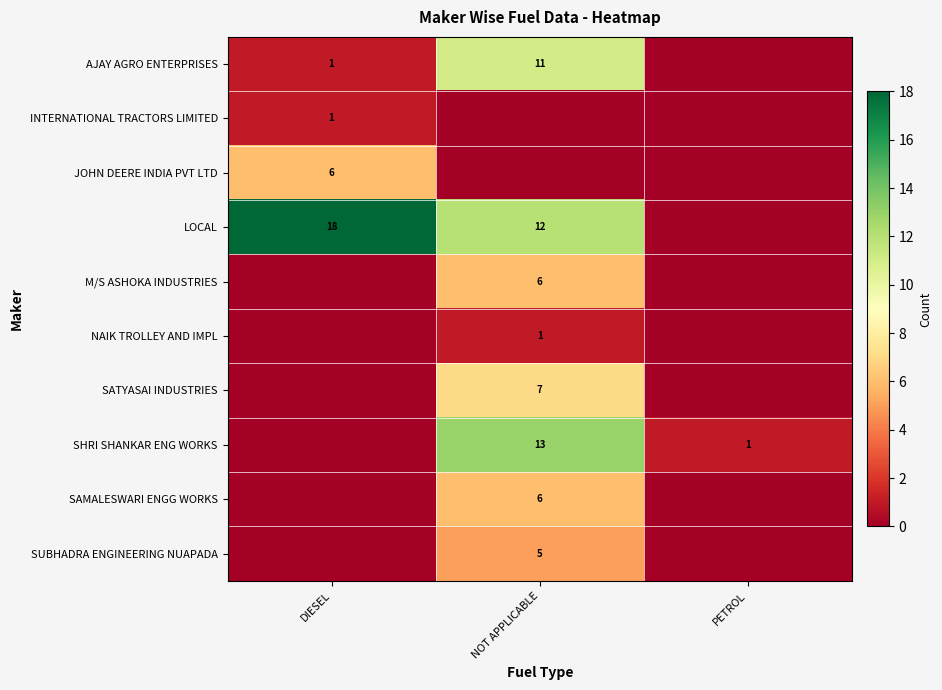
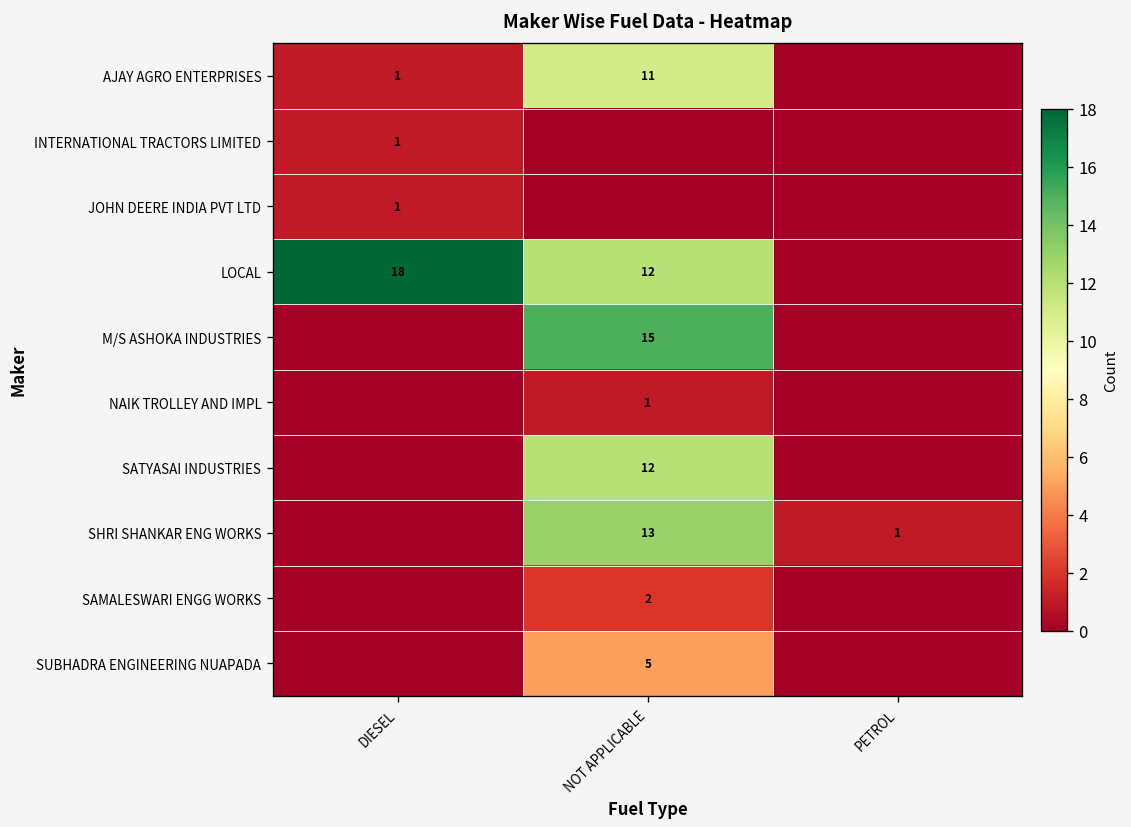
JOHN DEERE INDIA PVT LTD, DIESEL: 6 -> 1
M/S ASHOKA INDUSTRIES, NOT APPLICABLE: 6 -> 15
SATYASAI INDUSTRIES, NOT APPLICABLE: 7 -> 12
SAMALESWARI ENGG WORKS, NOT APPLICABLE: 6 -> 2
